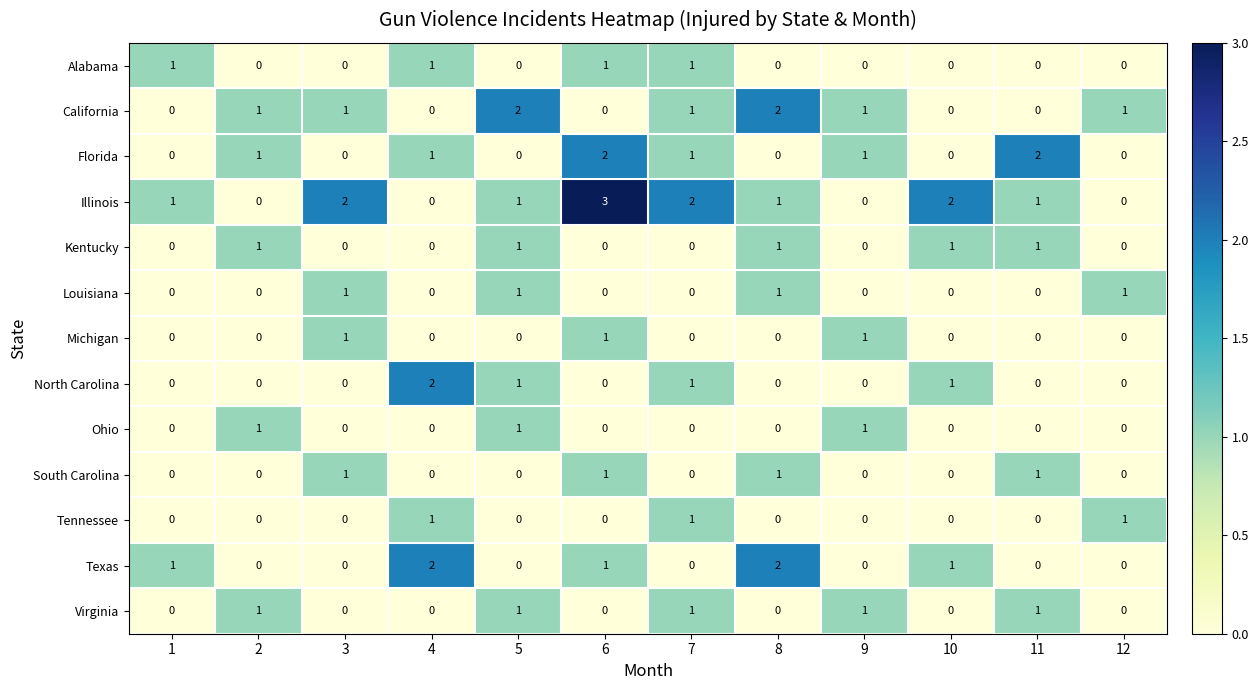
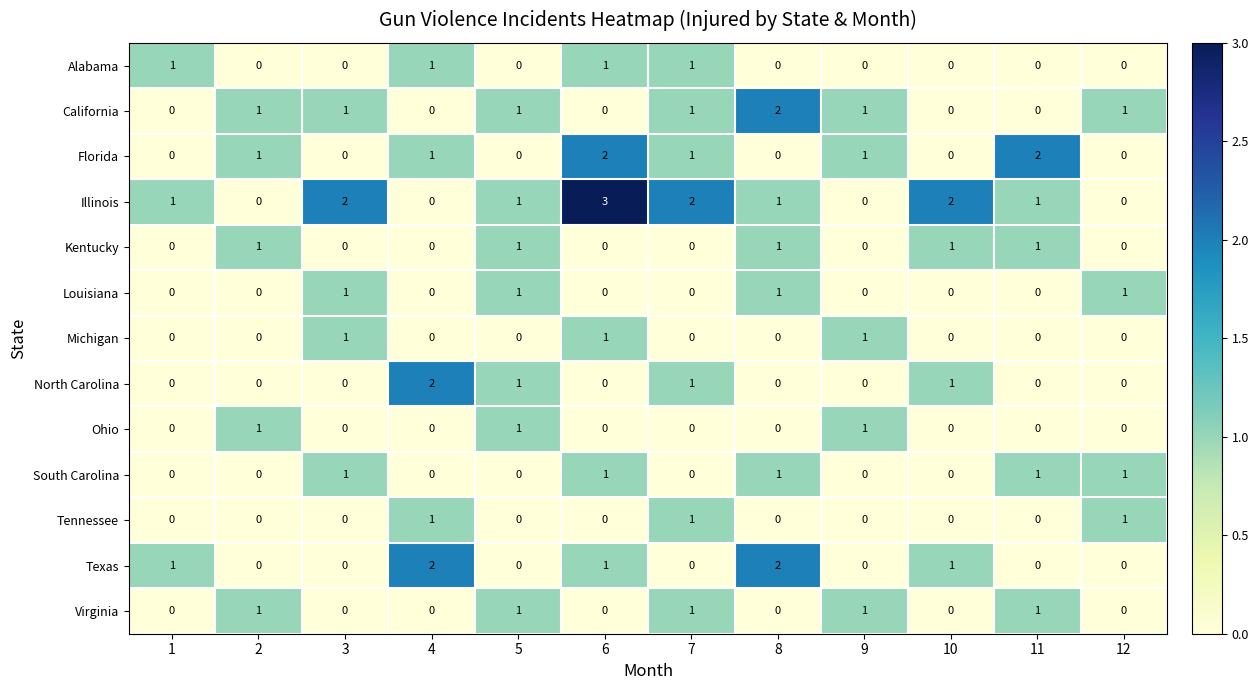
California, 5: 2 -> 1
South Carolina, 12: 0 -> 1
